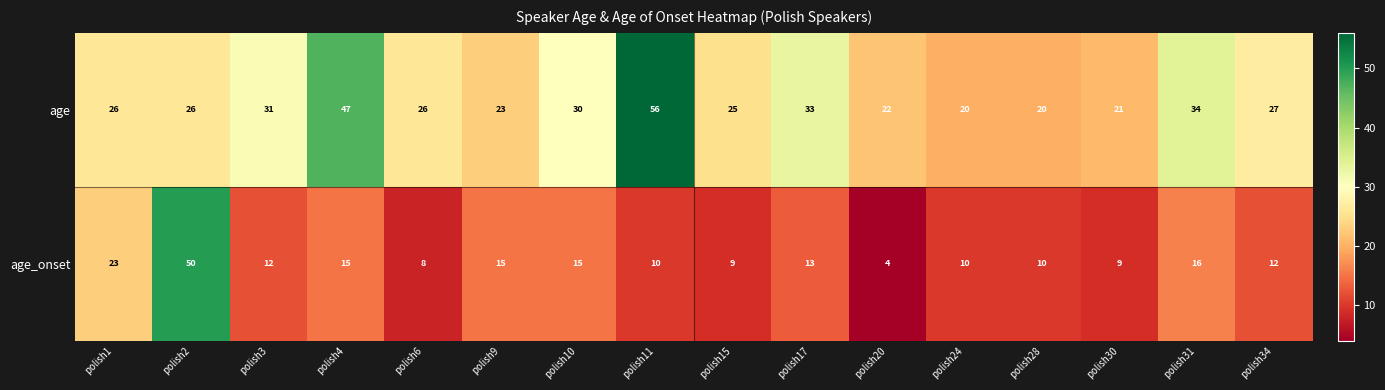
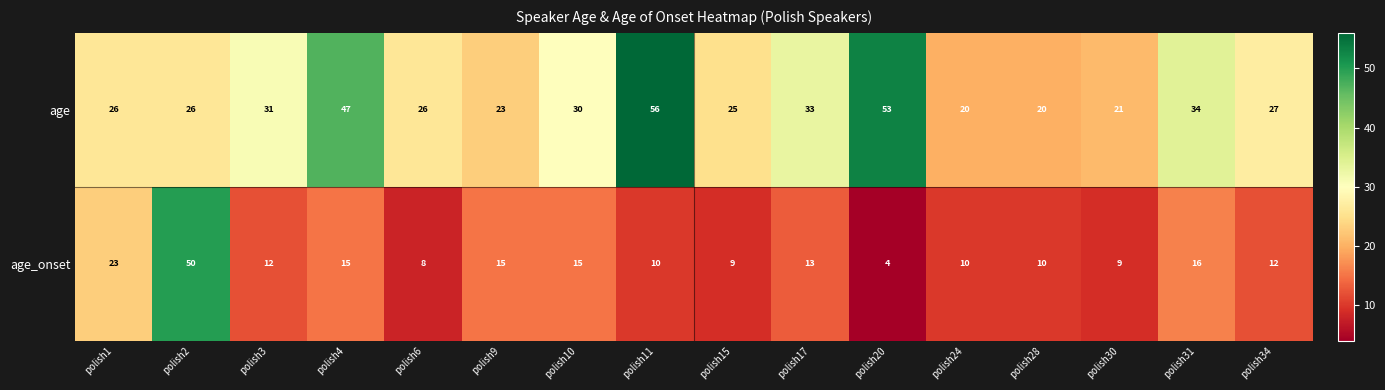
age, polish20: 22 -> 53
